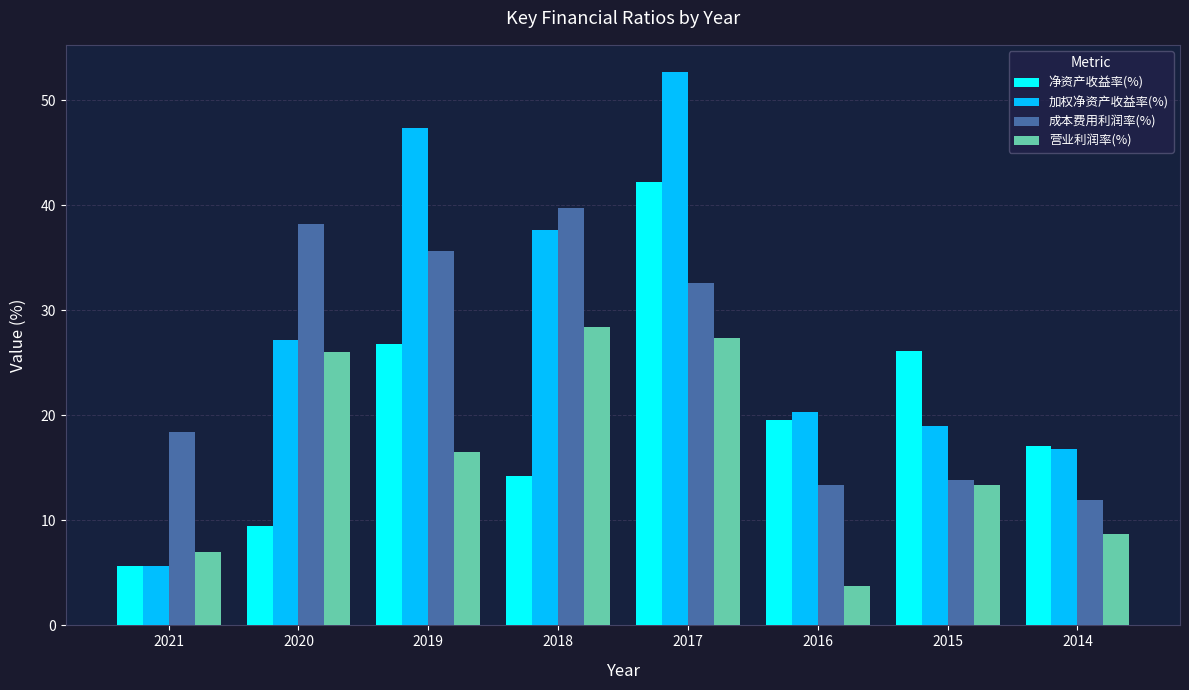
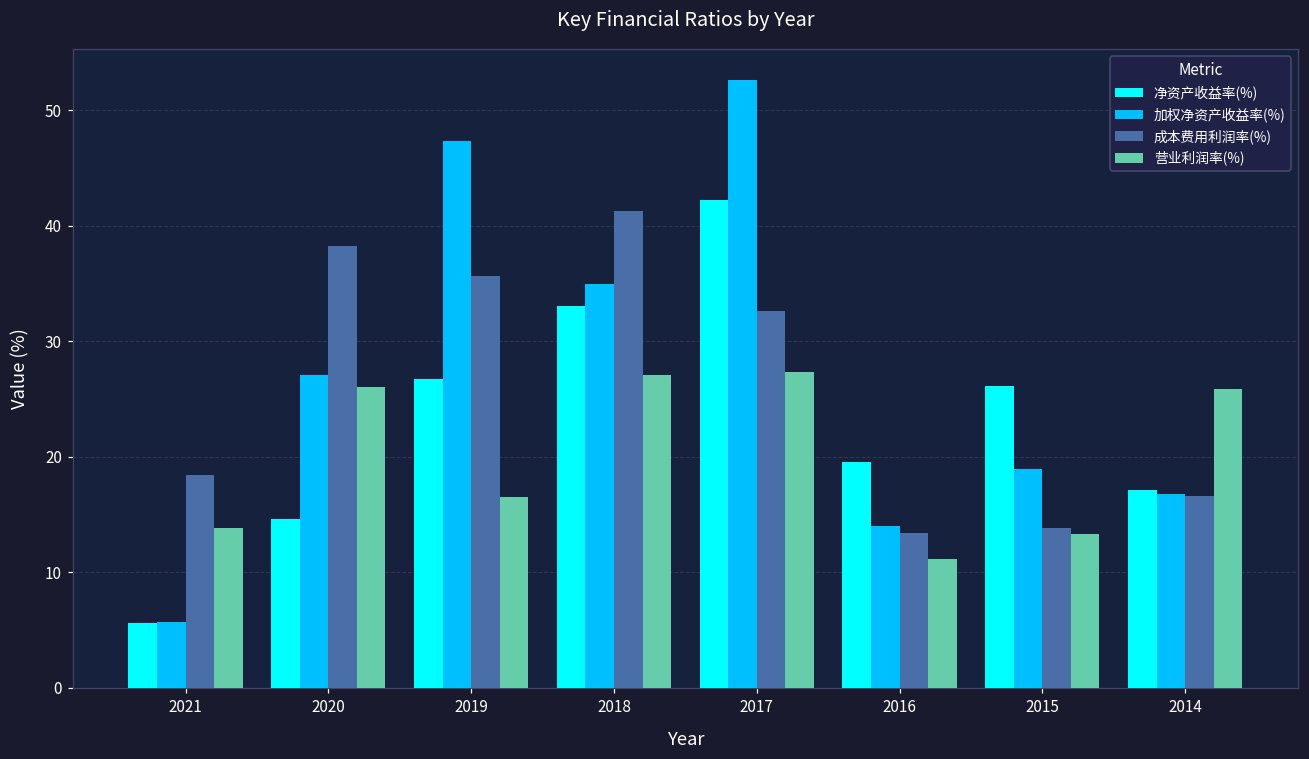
营业利润率(%), 2021: 7.0 -> 13.8
净资产收益率(%), 2020: 9.5 -> 14.6
净资产收益率(%), 2018: 14.3 -> 33.0
加权净资产收益率(%), 2018: 37.7 -> 35.0
成本费用利润率(%), 2018: 39.7 -> 41.3
营业利润率(%), 2018: 28.4 -> 27.1
加权净资产收益率(%), 2016: 20.4 -> 14.0
营业利润率(%), 2016: 3.8 -> 11.2
成本费用利润率(%), 2014: 12.0 -> 16.6
营业利润率(%), 2014: 8.7 -> 25.9
